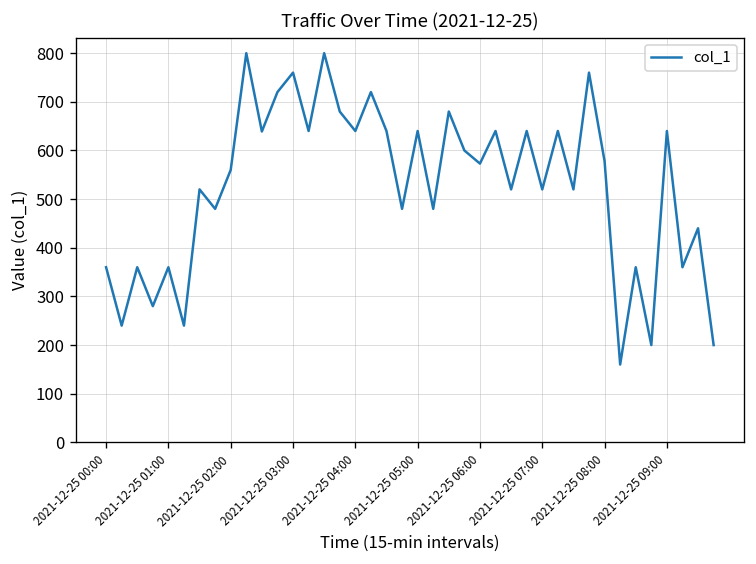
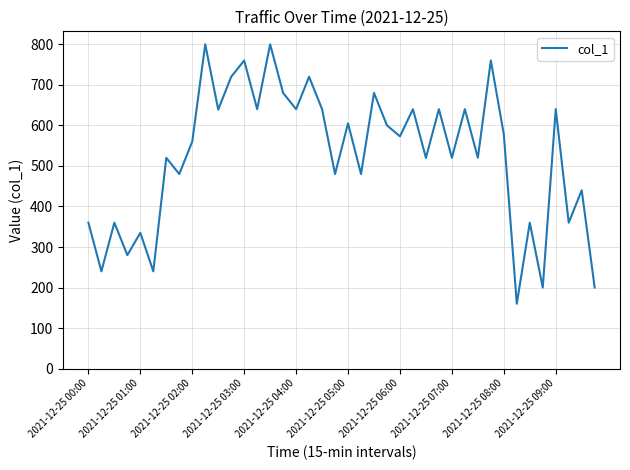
2021-12-25 01:00: 360 -> 340
2021-12-25 05:00: 640 -> 610
